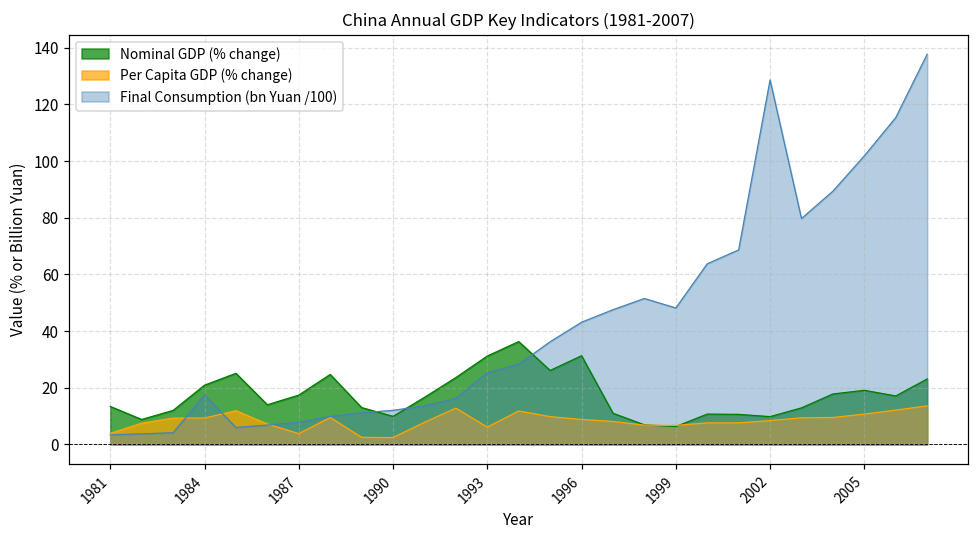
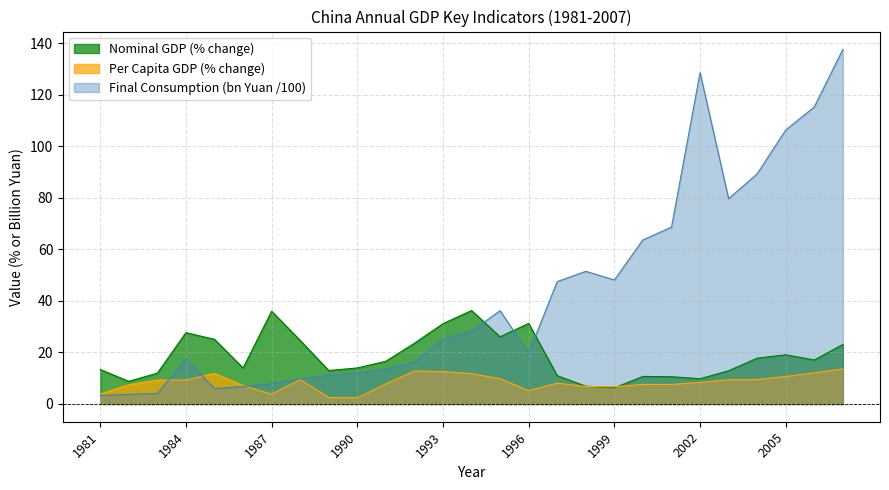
Nominal GDP (% change), 1984: 21 -> 28
Nominal GDP (% change), 1987: 17 -> 36
Nominal GDP (% change), 1990: 10 -> 14
Per Capita GDP (% change), 1993: 6 -> 13
Per Capita GDP (% change), 1996: 9 -> 5
Final Consumption (bn Yuan /100), 1996: 43 -> 20
Final Consumption (bn Yuan /100), 2005: 102 -> 106
